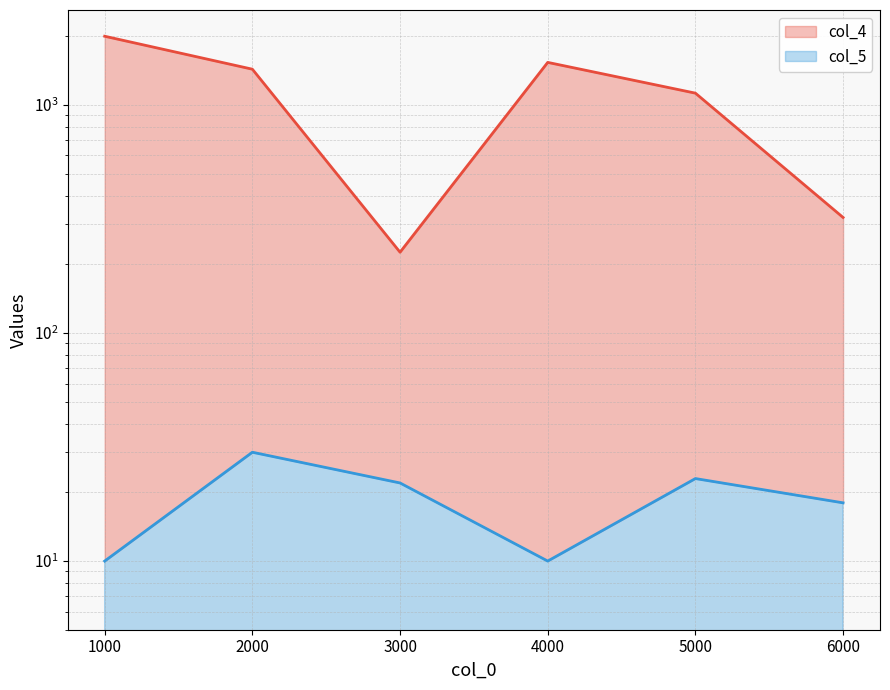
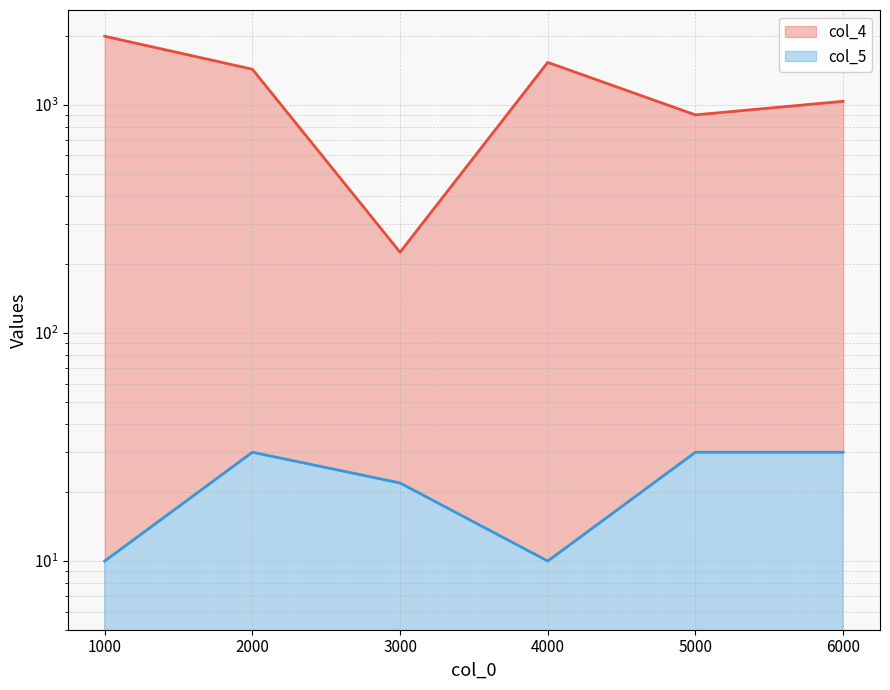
col_4, 5000: 1100 -> 900
col_5, 5000: 23 -> 30
col_4, 6000: 320 -> 1000
col_5, 6000: 18 -> 30
